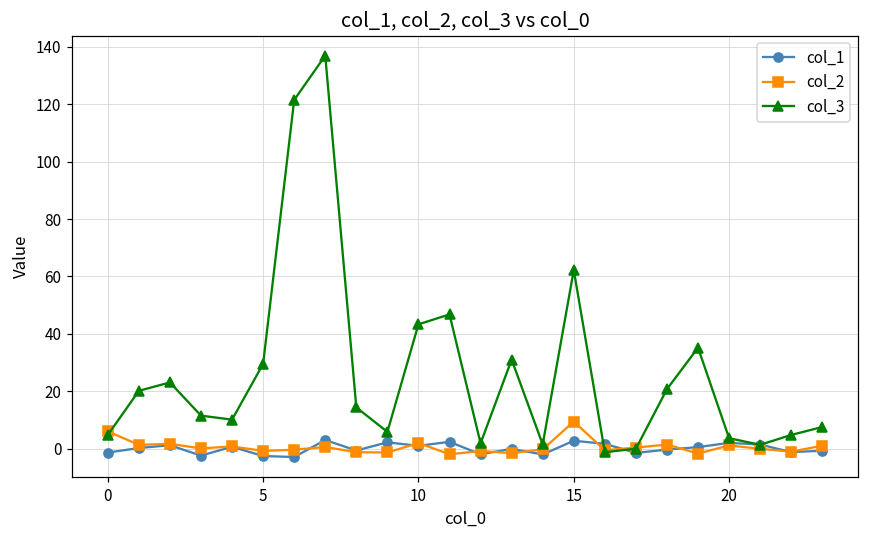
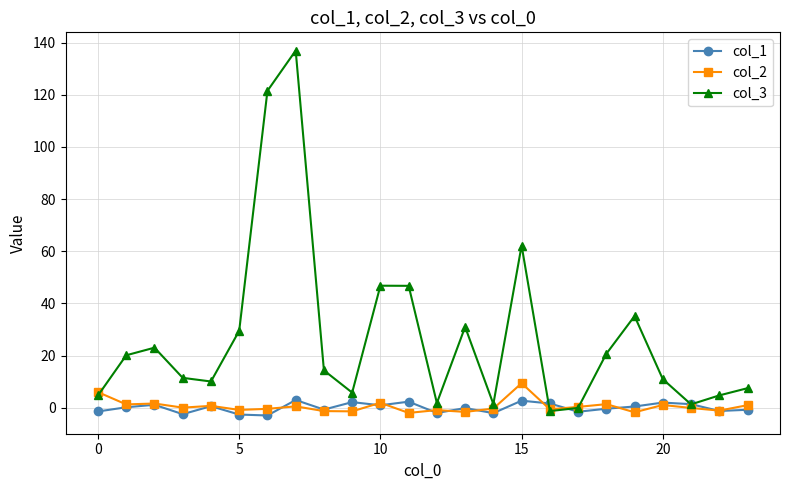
col_3, 10: 43 -> 47
col_3, 20: 4 -> 11
